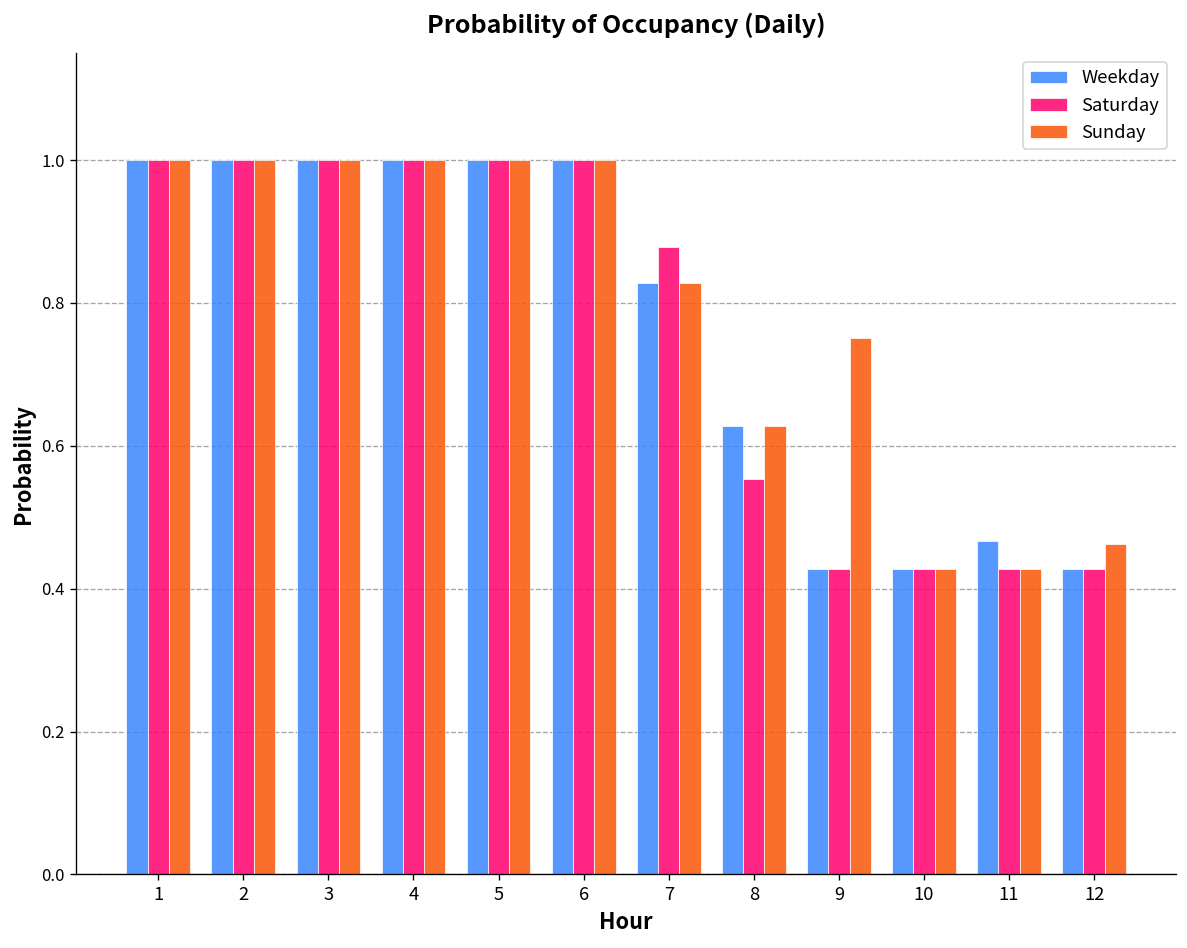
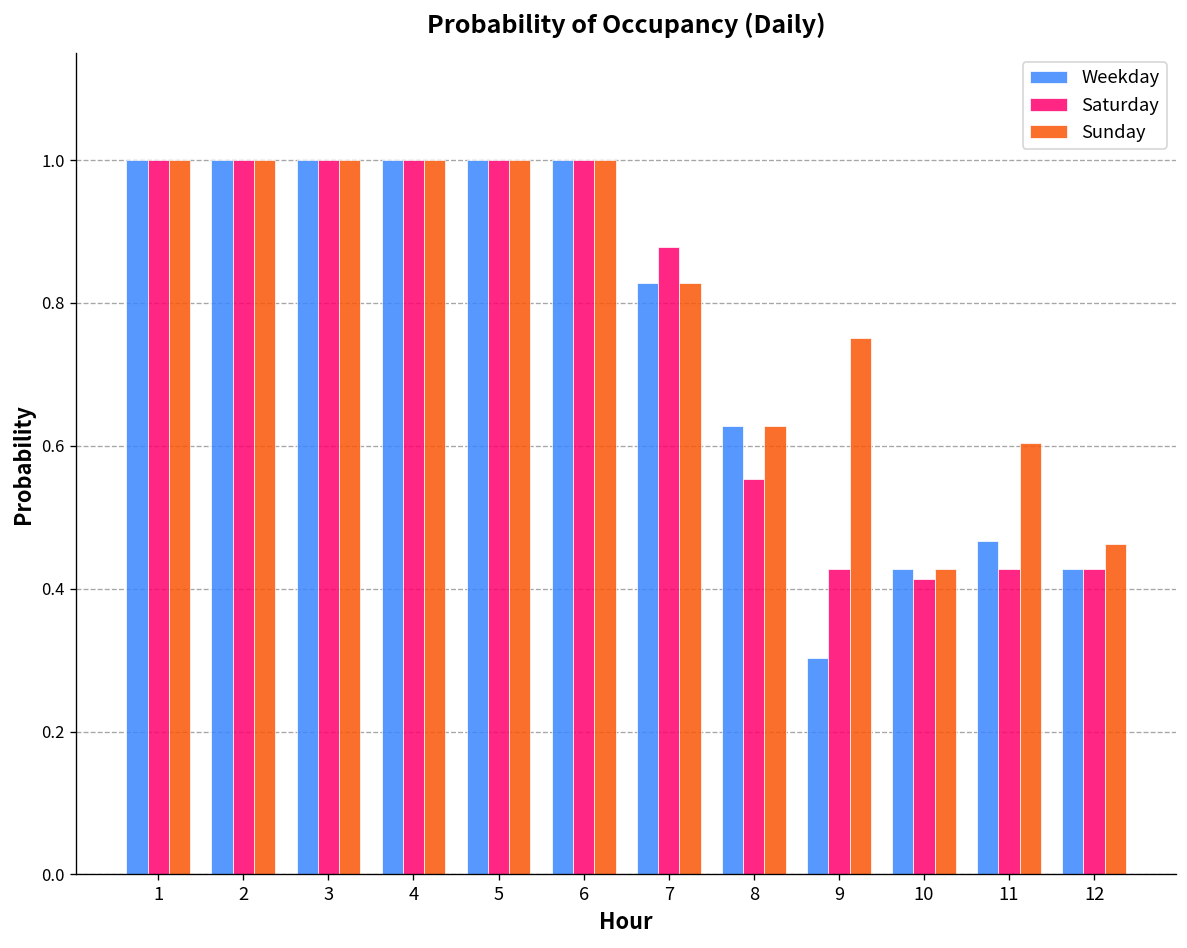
Weekday, 9: 0.43 -> 0.30
Saturday, 10: 0.43 -> 0.41
Sunday, 11: 0.43 -> 0.60
